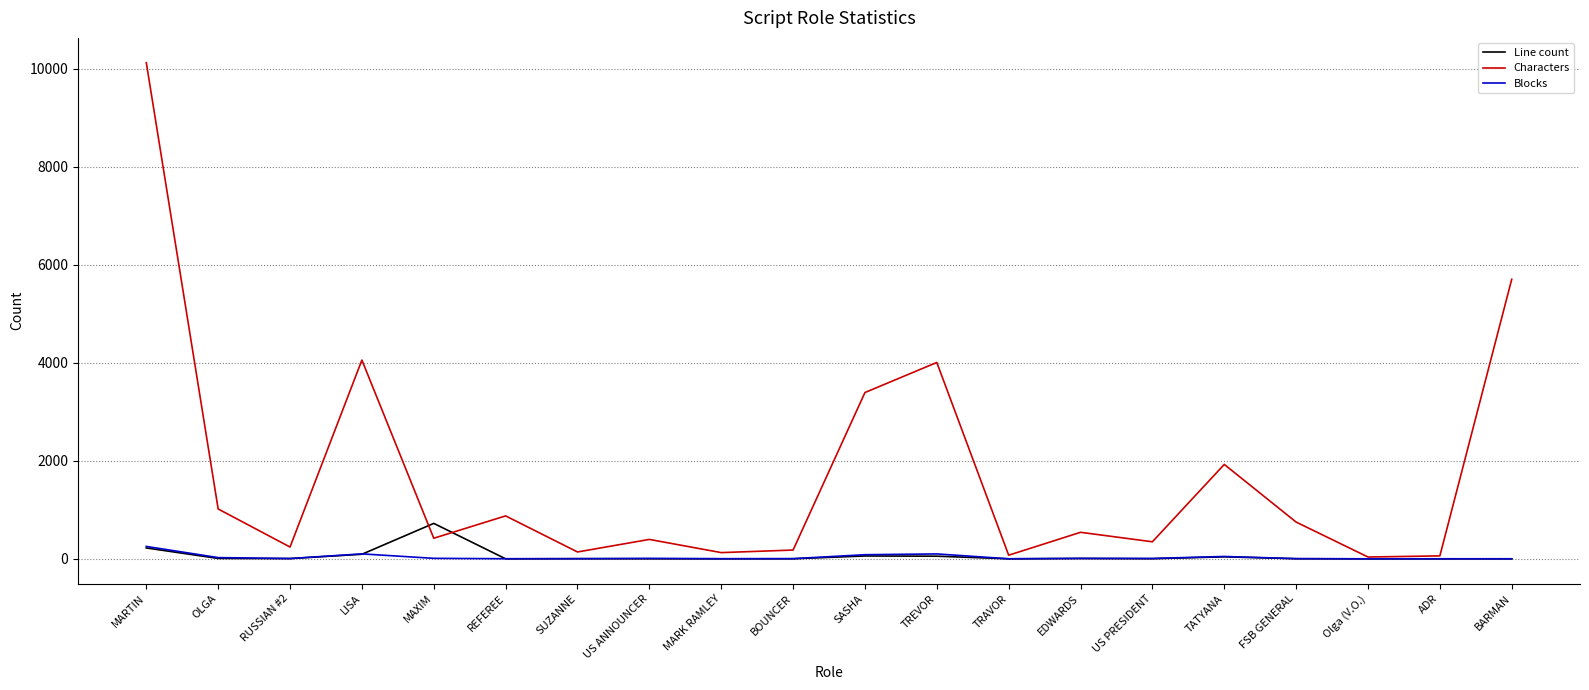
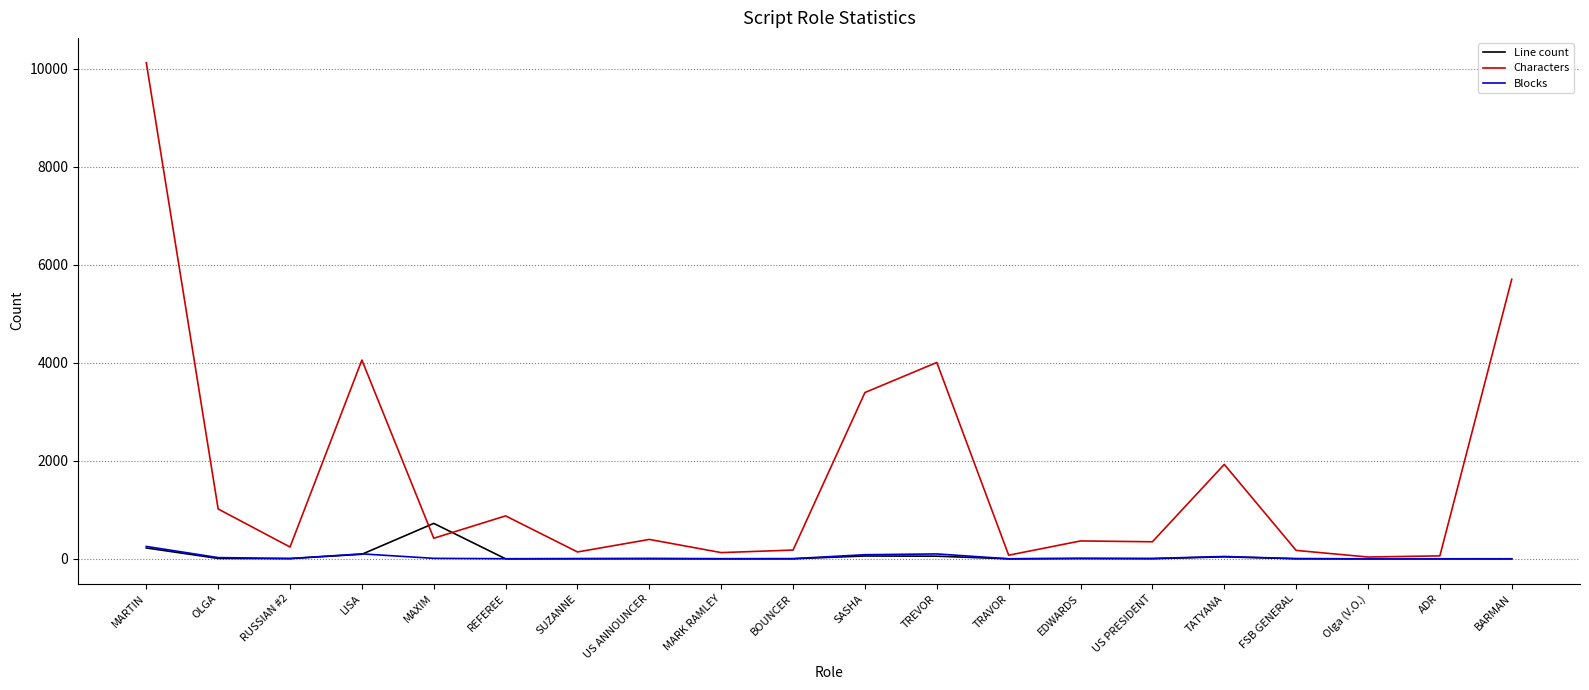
Characters, EDWARDS: 500 -> 400
Characters, FSB GENERAL: 800 -> 200
